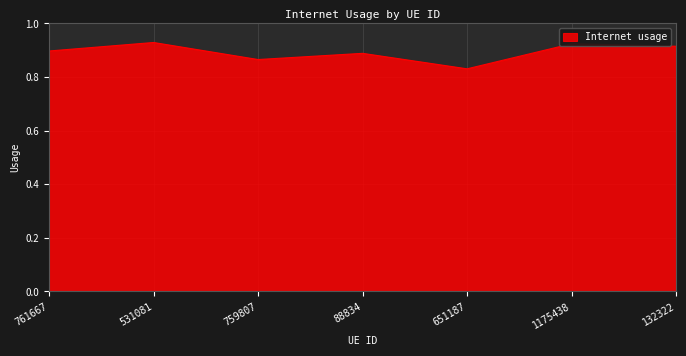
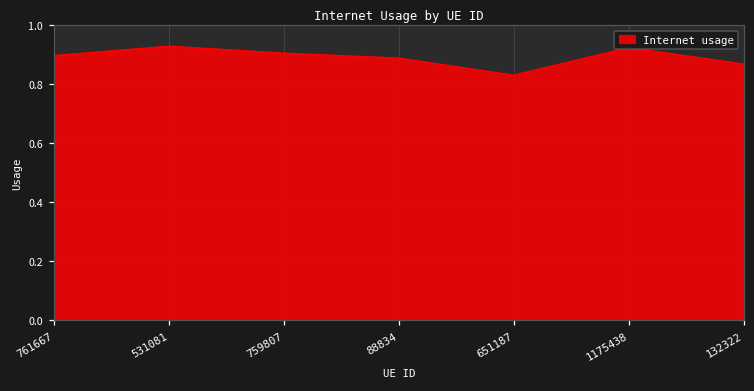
759807: 0.87 -> 0.91
132322: 0.91 -> 0.87
